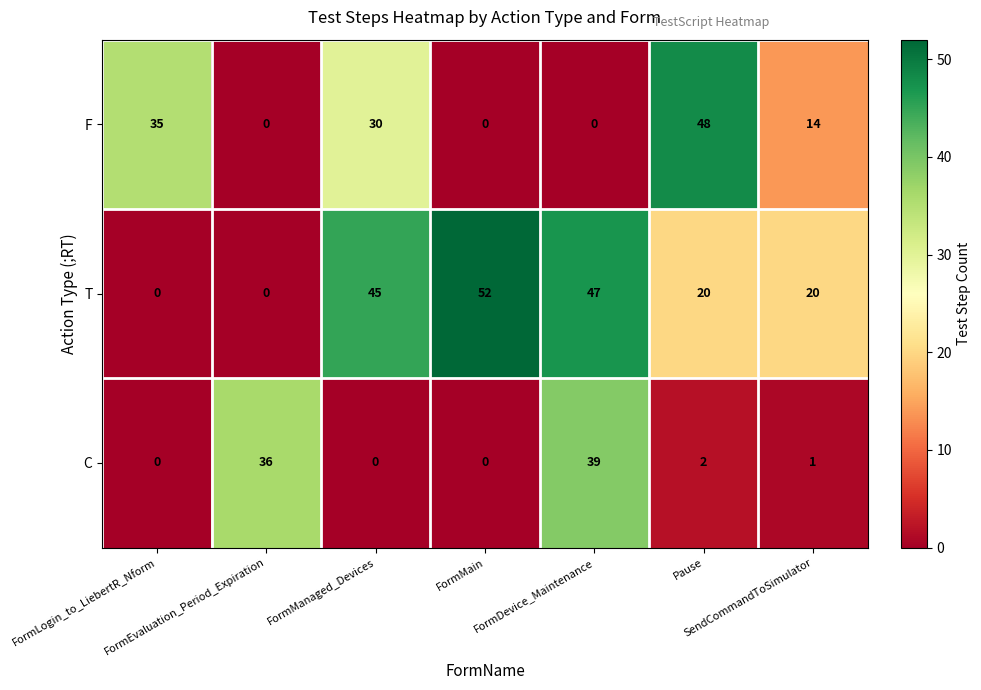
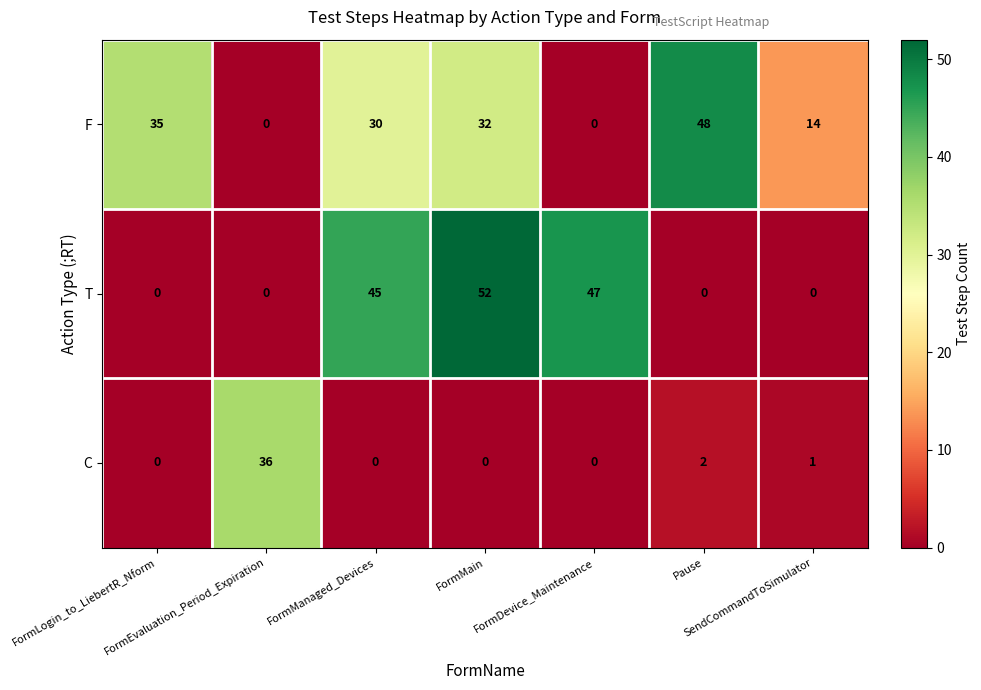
F, FormMain: 0 -> 32
T, Pause: 20 -> 0
T, SendCommandToSimulator: 20 -> 0
C, FormDevice_Maintenance: 39 -> 0
